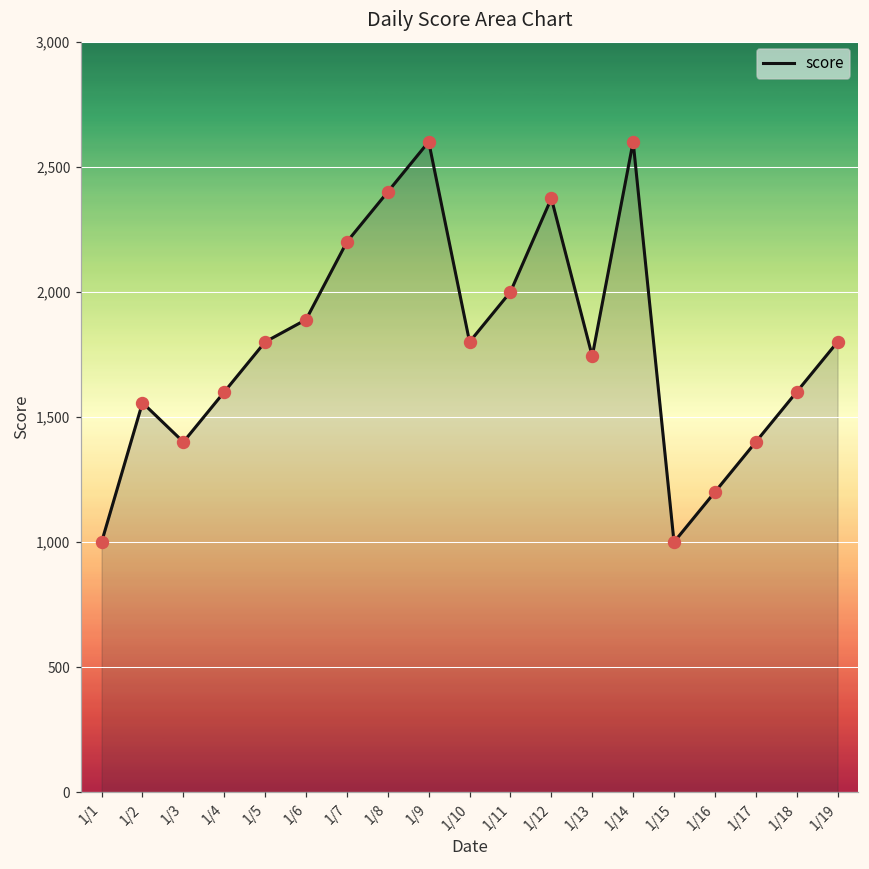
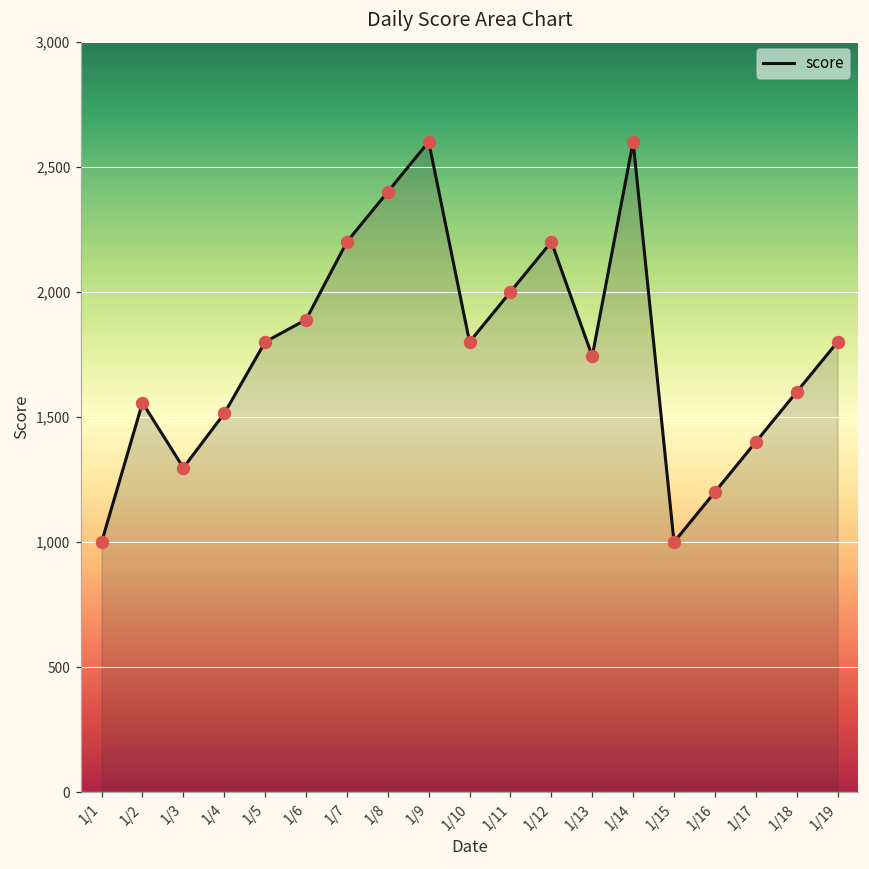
1/3: 1,400 -> 1,300
1/4: 1,600 -> 1,510
1/12: 2,370 -> 2,200
